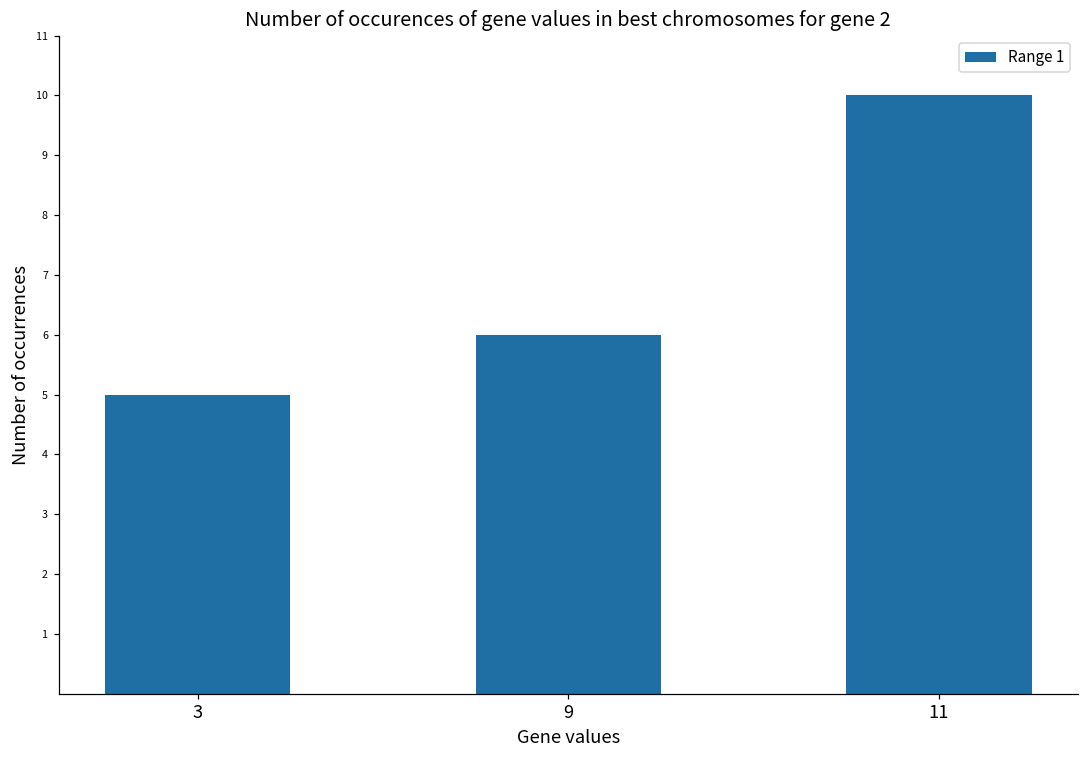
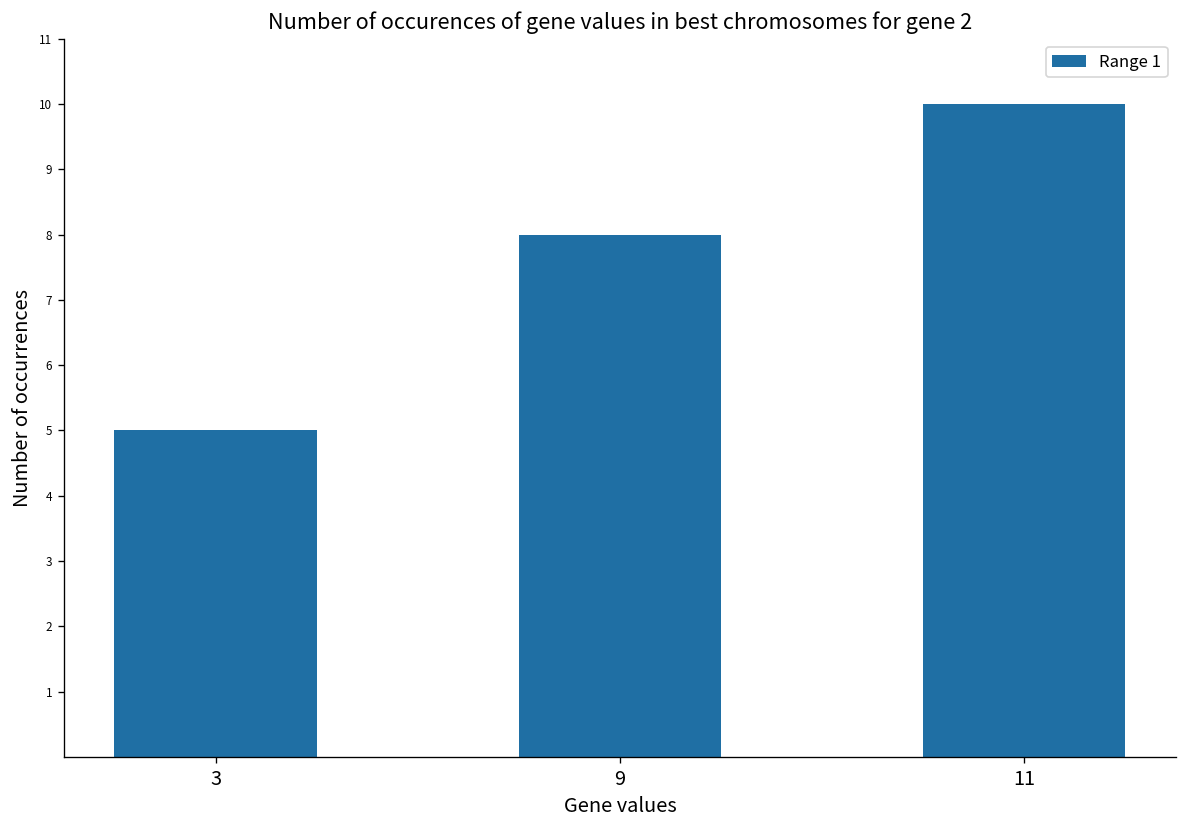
9: 6 -> 8
